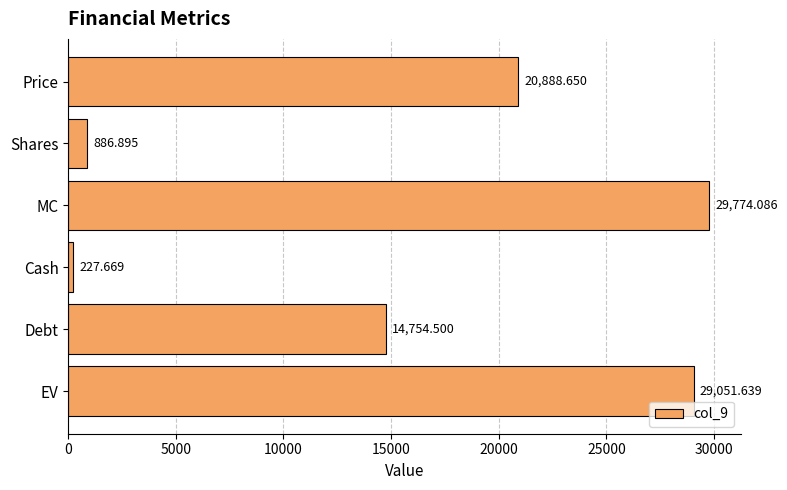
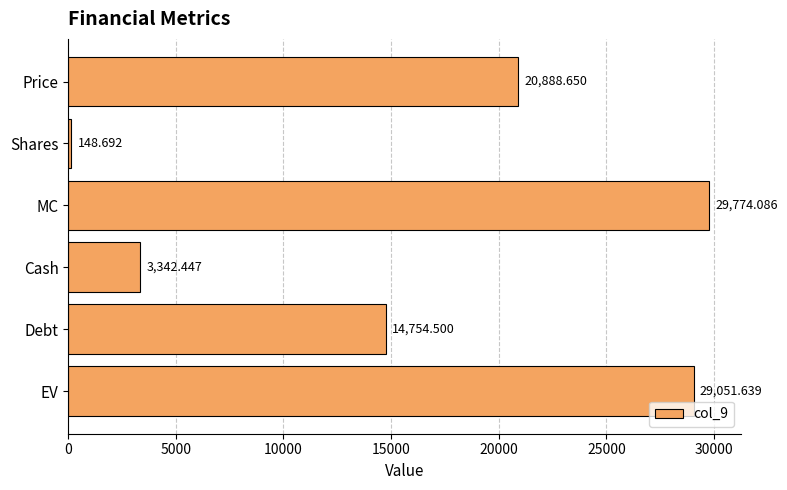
Shares: 886.895 -> 148.692
Cash: 227.669 -> 3,342.447
